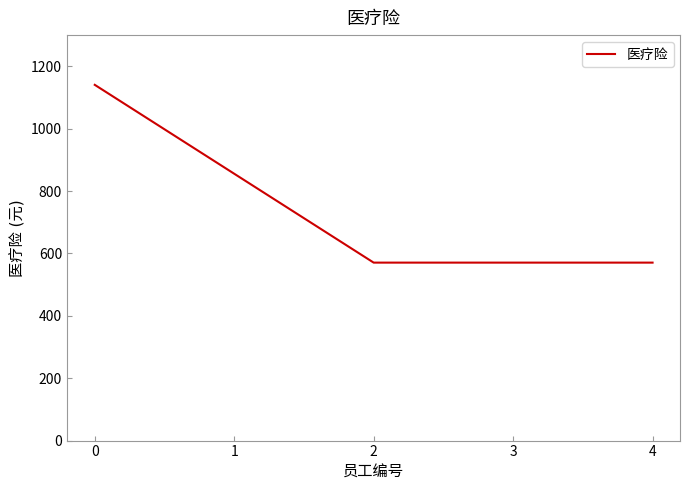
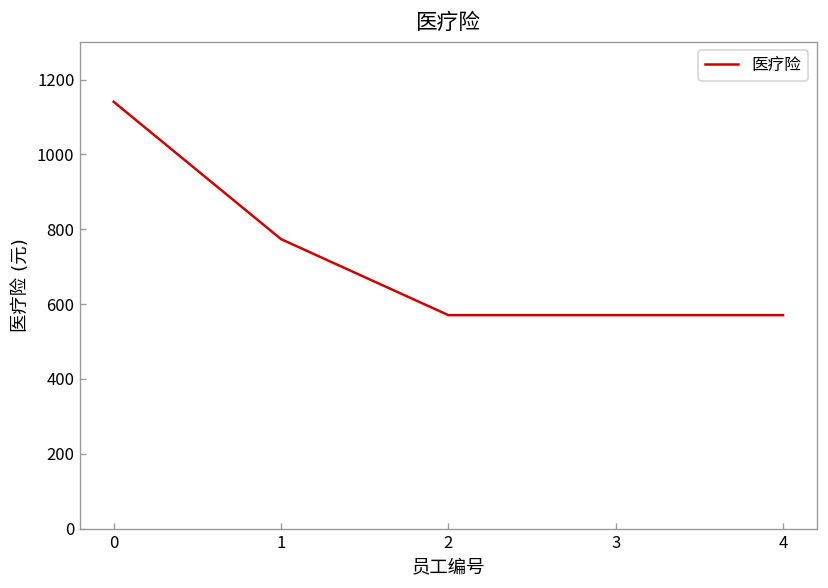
1: 860 -> 770
